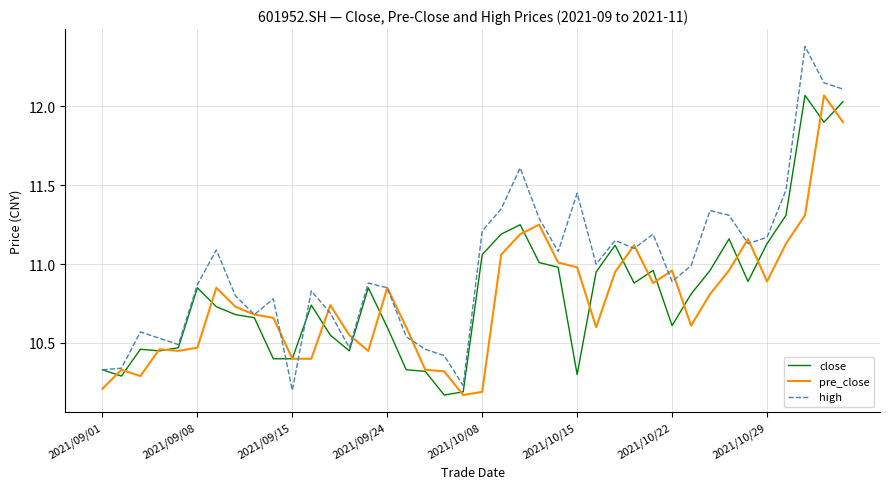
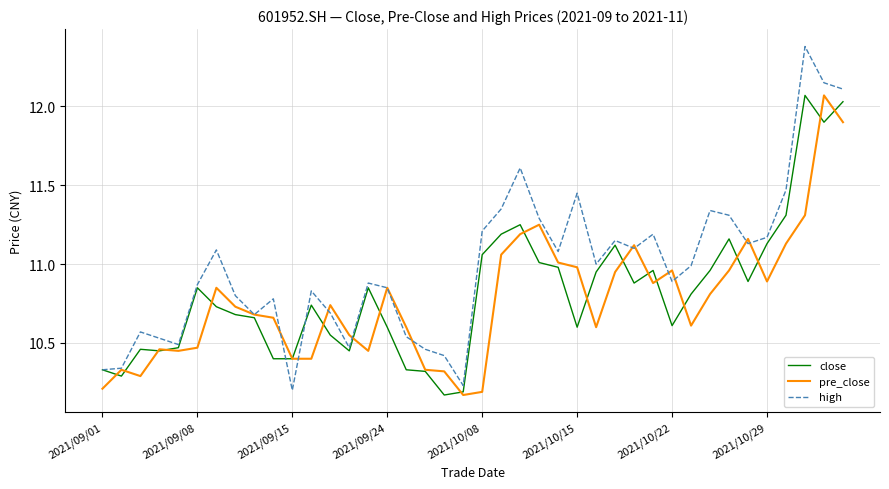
close, 2021/10/15: 10.3 -> 10.6
